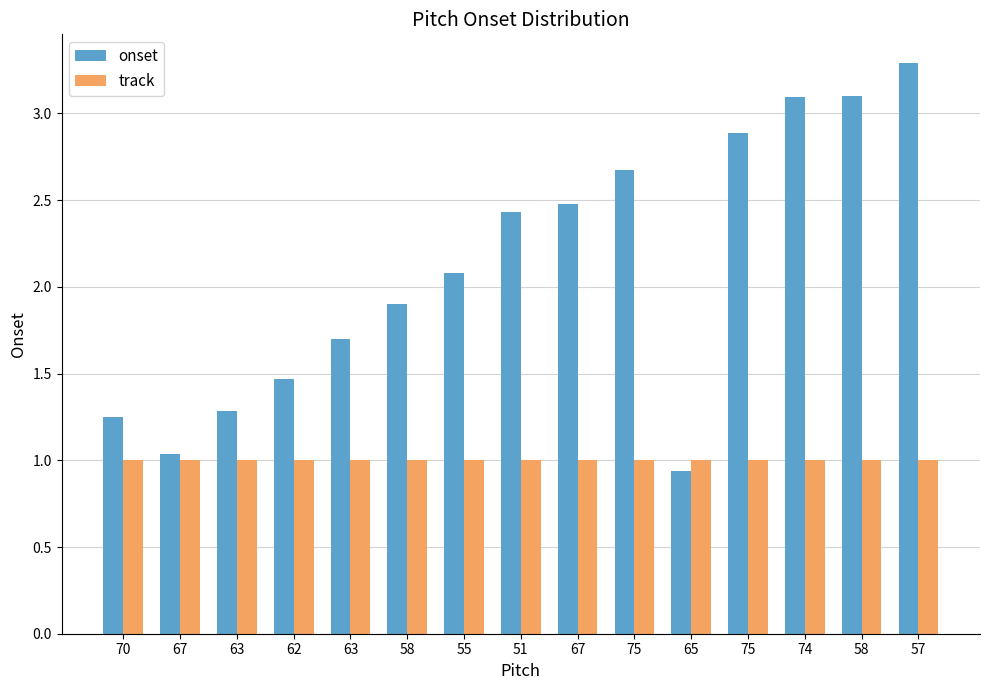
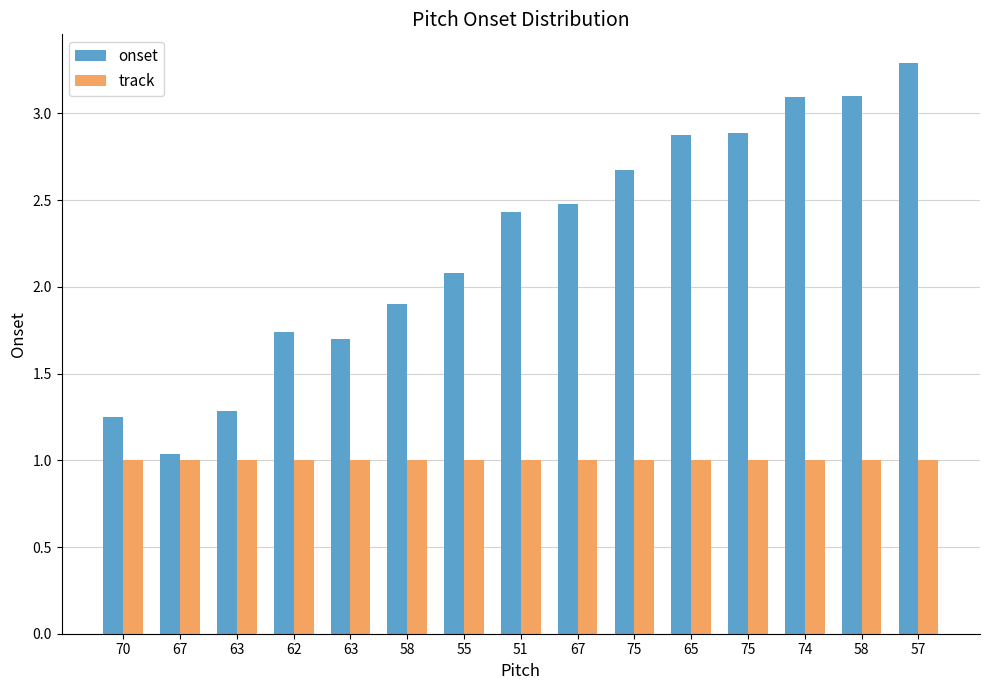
onset, 62: 1.47 -> 1.74
onset, 65: 0.94 -> 2.87
